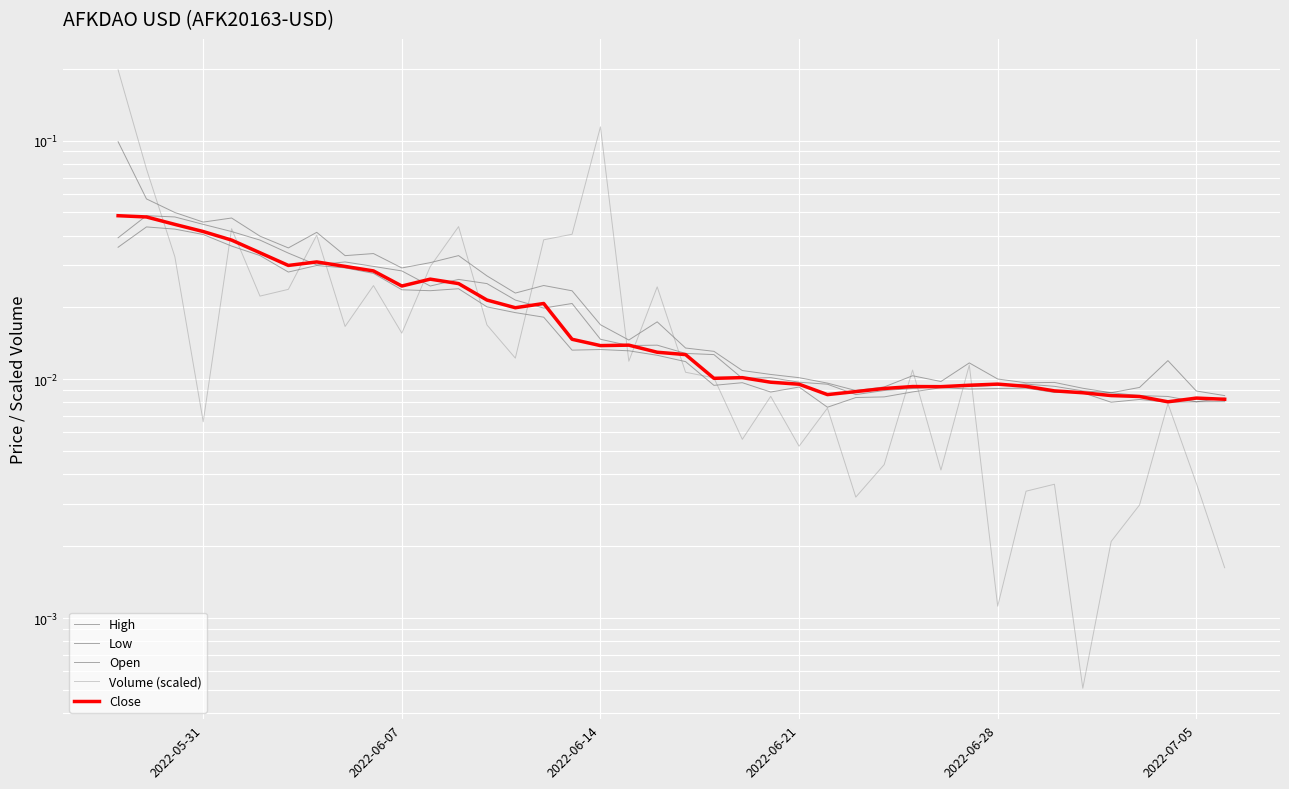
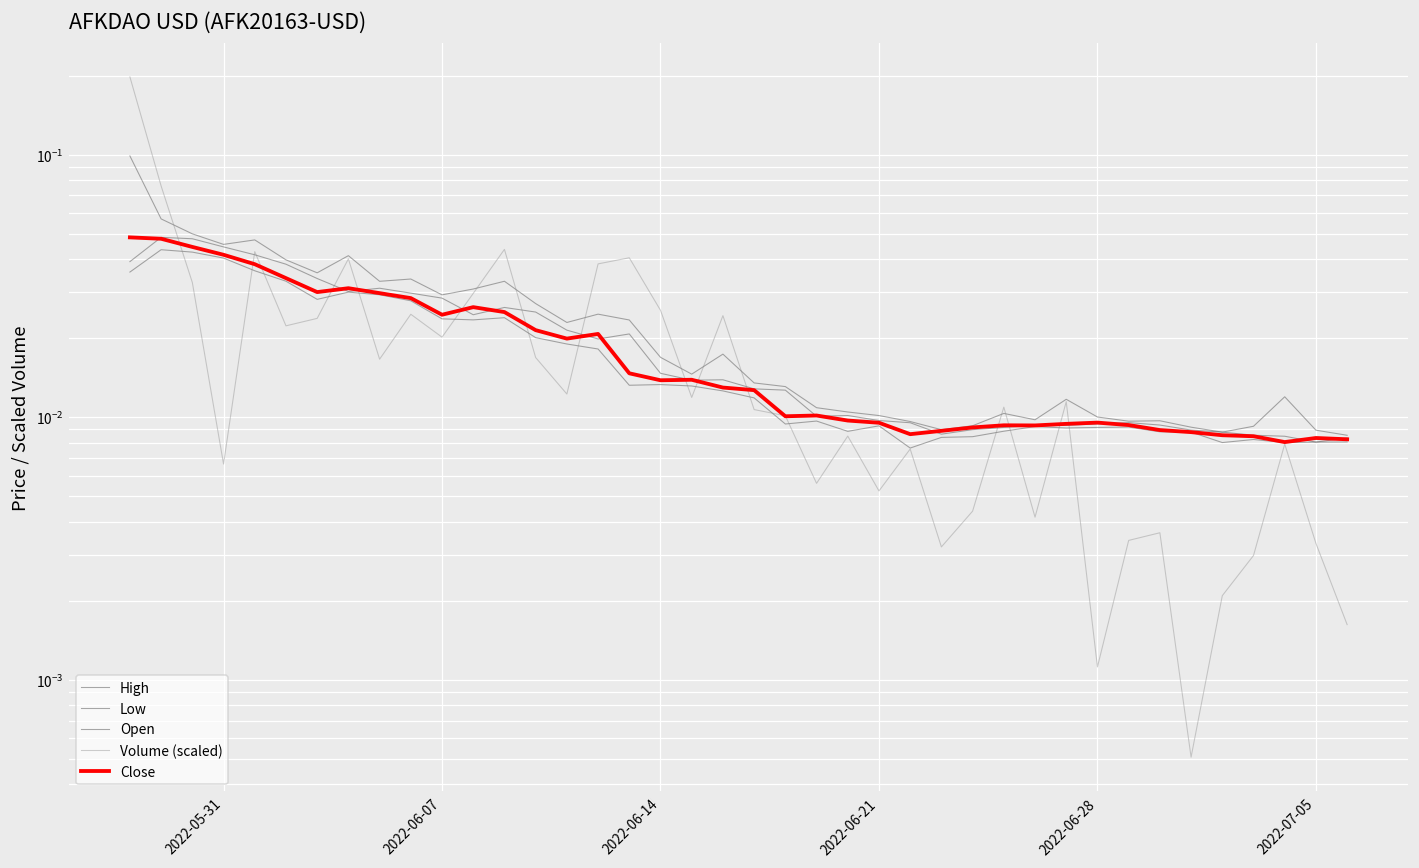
Volume (scaled), 2022-06-07: 0.016 -> 0.020
Volume (scaled), 2022-06-14: 0.11 -> 0.026
Volume (scaled), 2022-07-05: 0.0037 -> 0.0033
